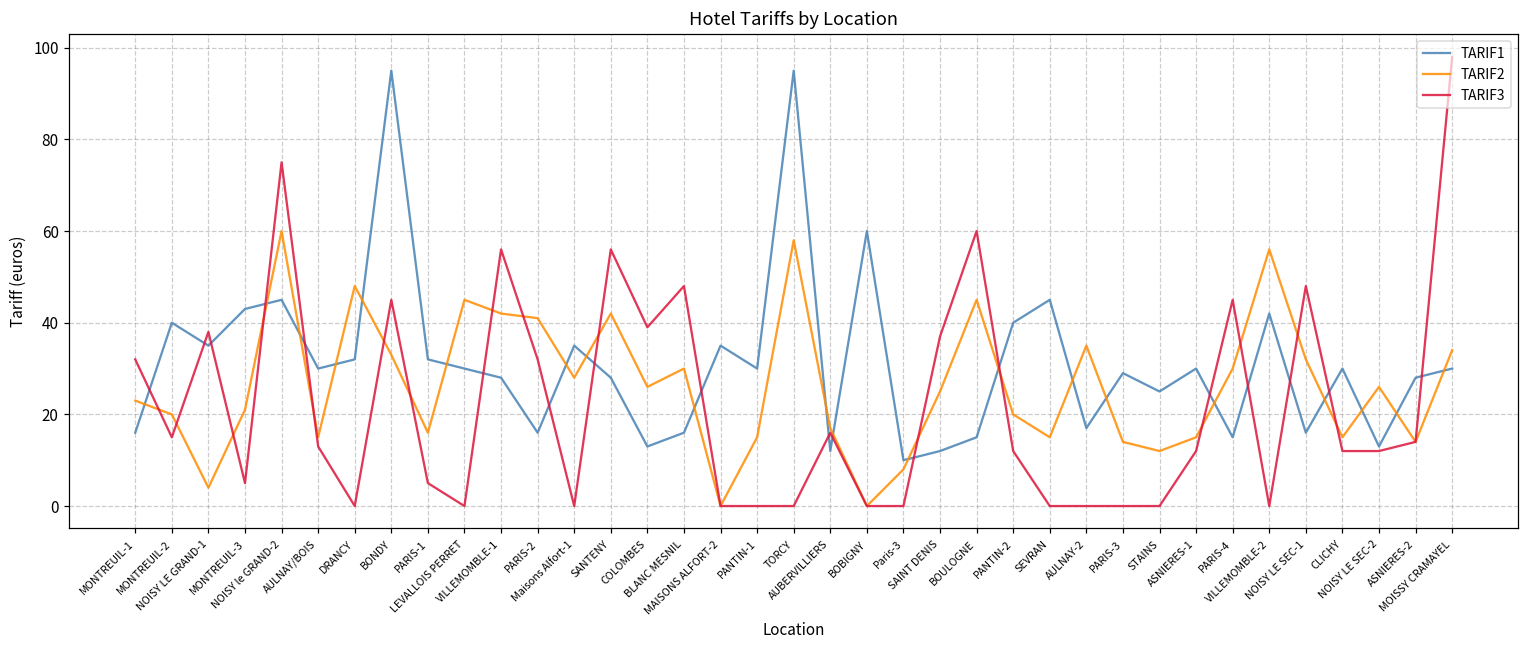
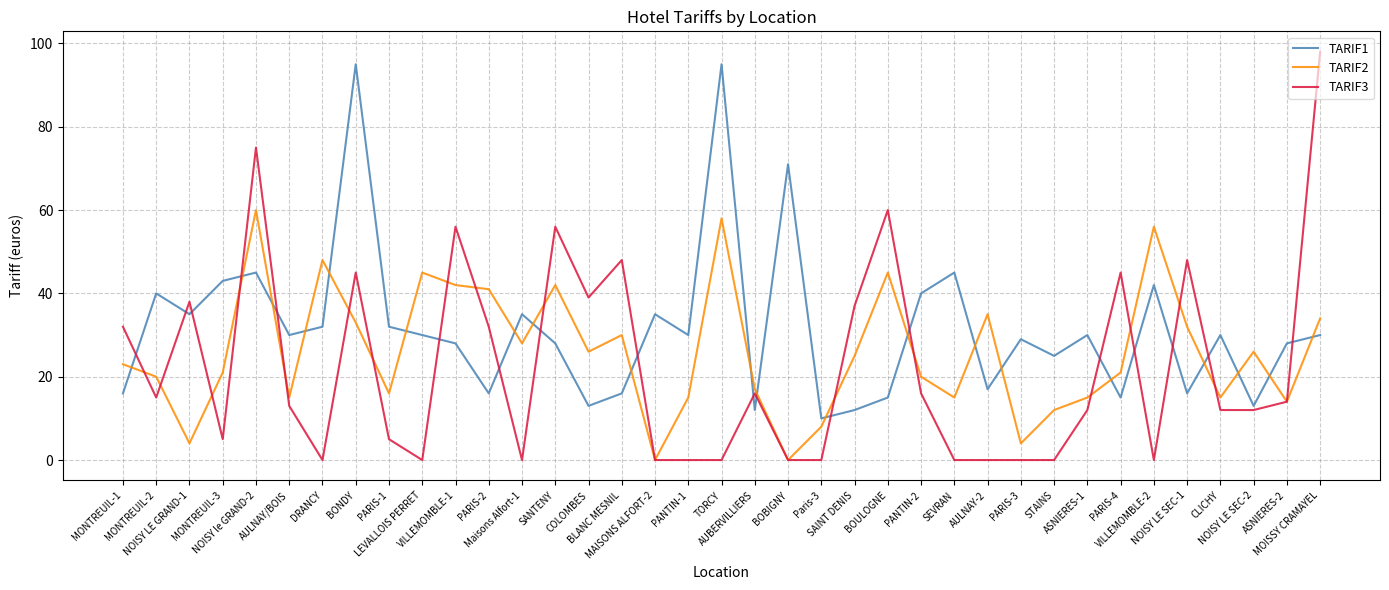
TARIF1, BOBIGNY: 60 -> 71
TARIF3, PANTIN-2: 12 -> 16
TARIF2, PARIS-3: 14 -> 4
TARIF2, PARIS-4: 30 -> 21
